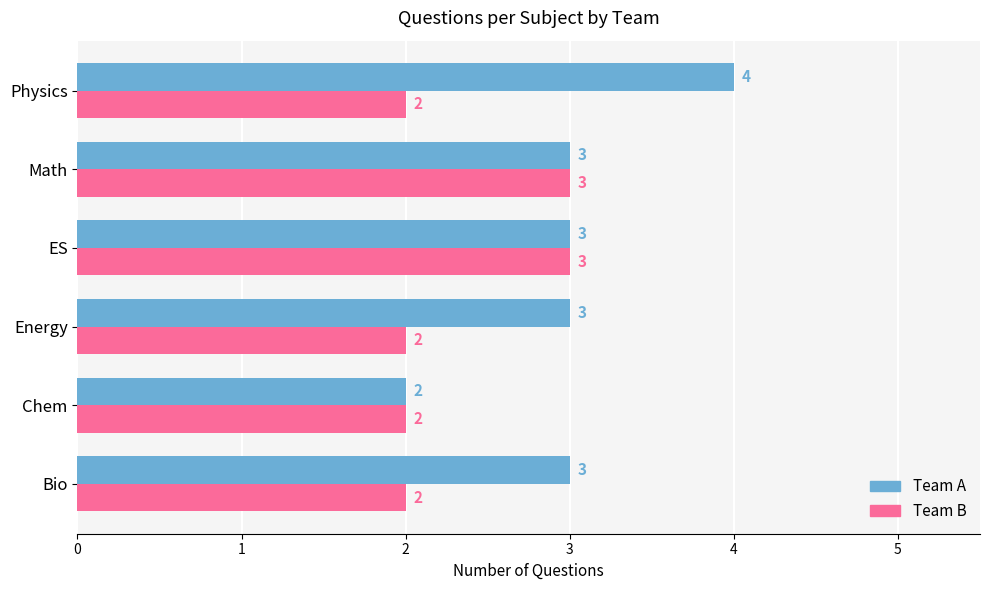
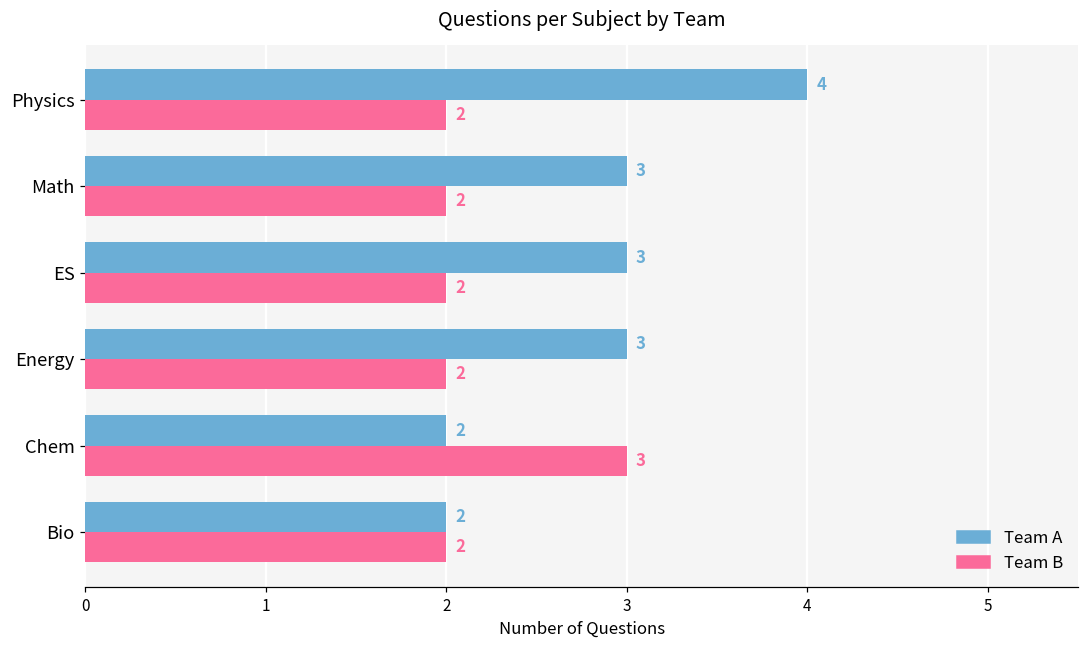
Team B, Math: 3 -> 2
Team B, ES: 3 -> 2
Team B, Chem: 2 -> 3
Team A, Bio: 3 -> 2
